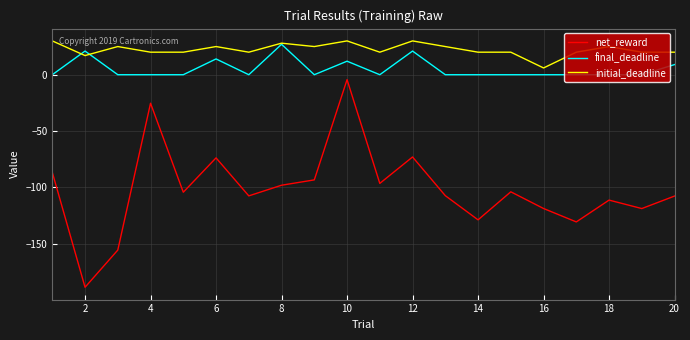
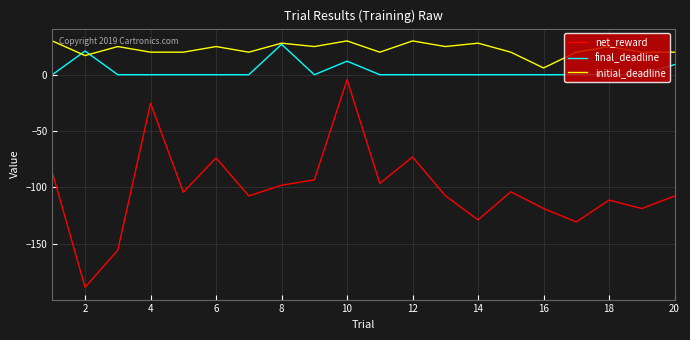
final_deadline, 6: 14 -> 0
final_deadline, 12: 21 -> 0
initial_deadline, 14: 20 -> 28
